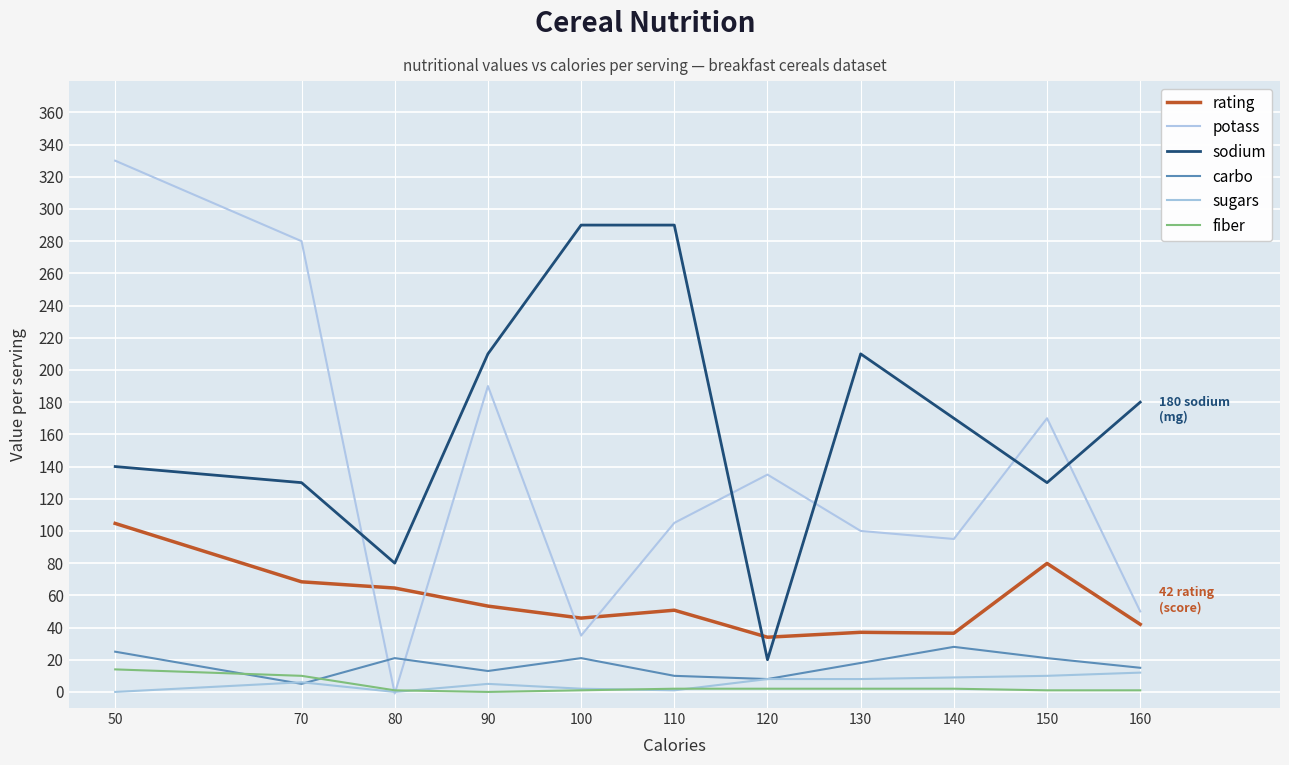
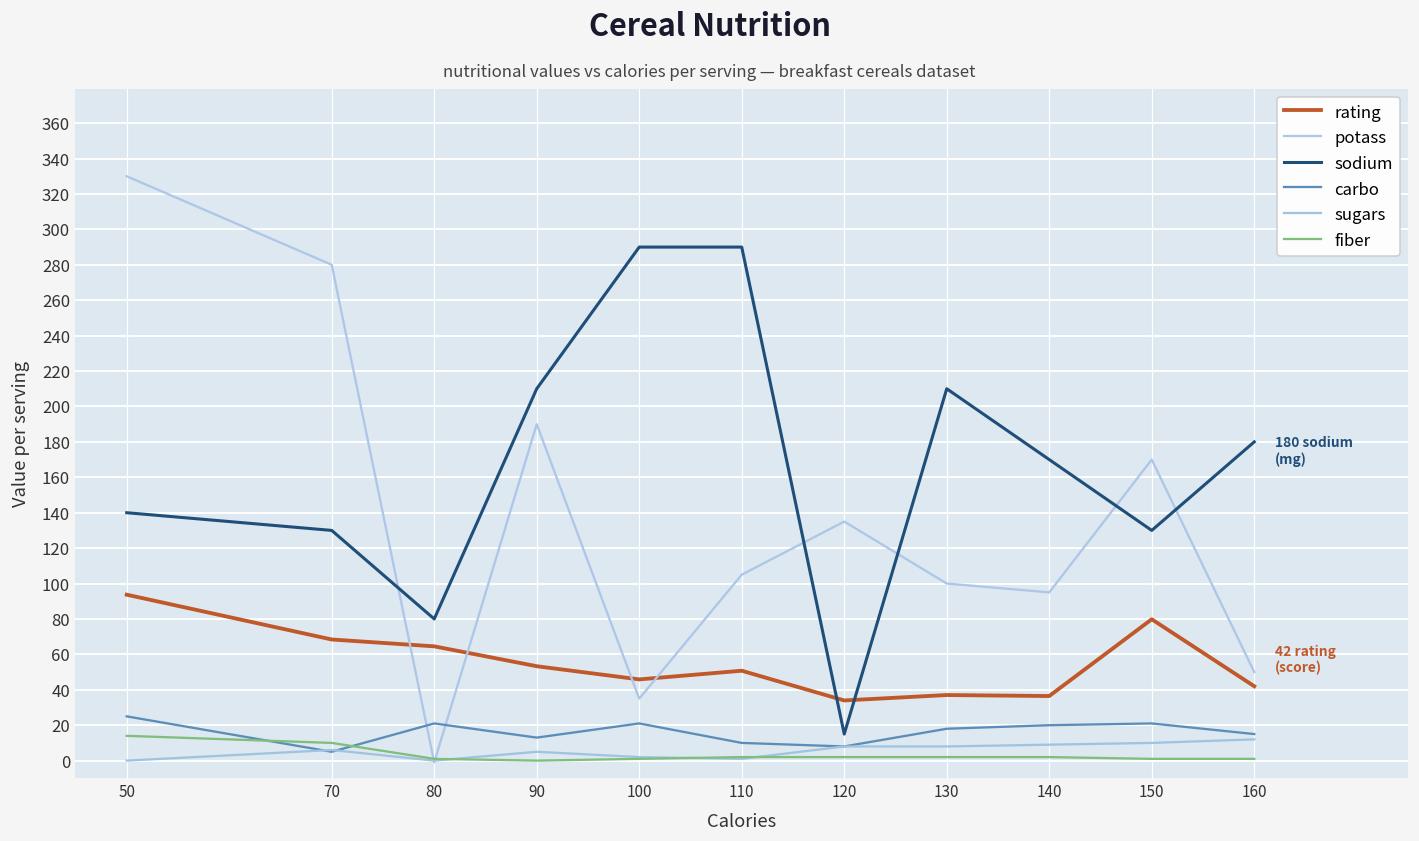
rating, 50: 105 -> 94
sodium, 120: 20 -> 15
carbo, 140: 28 -> 20
